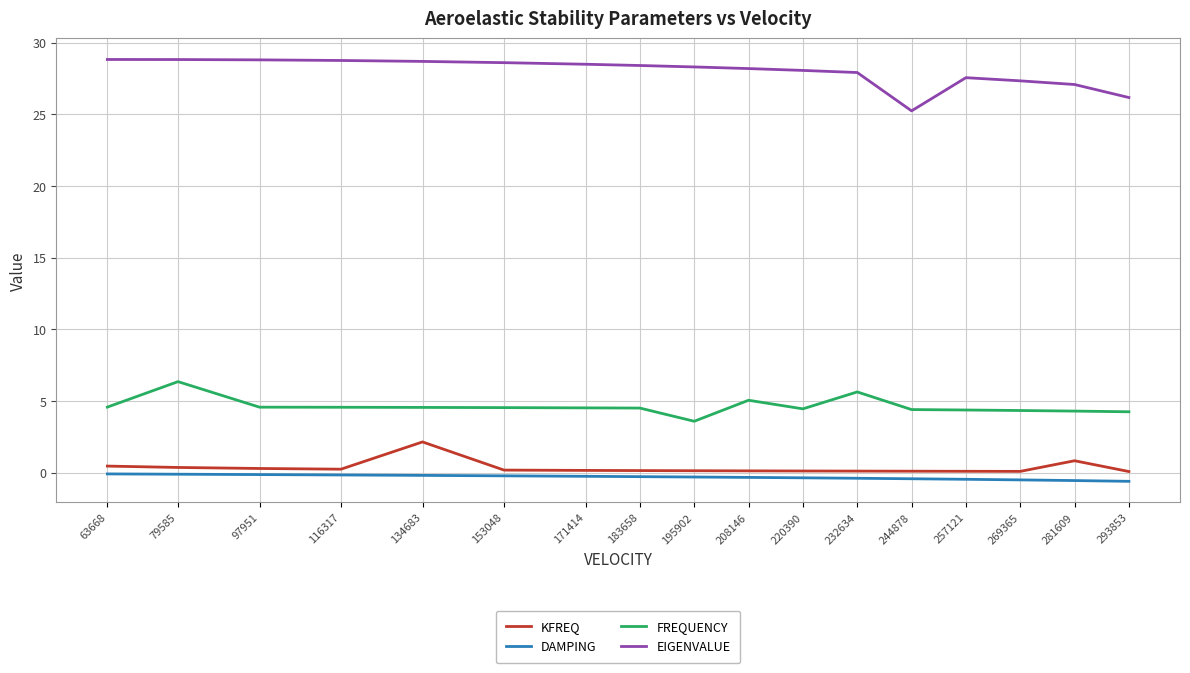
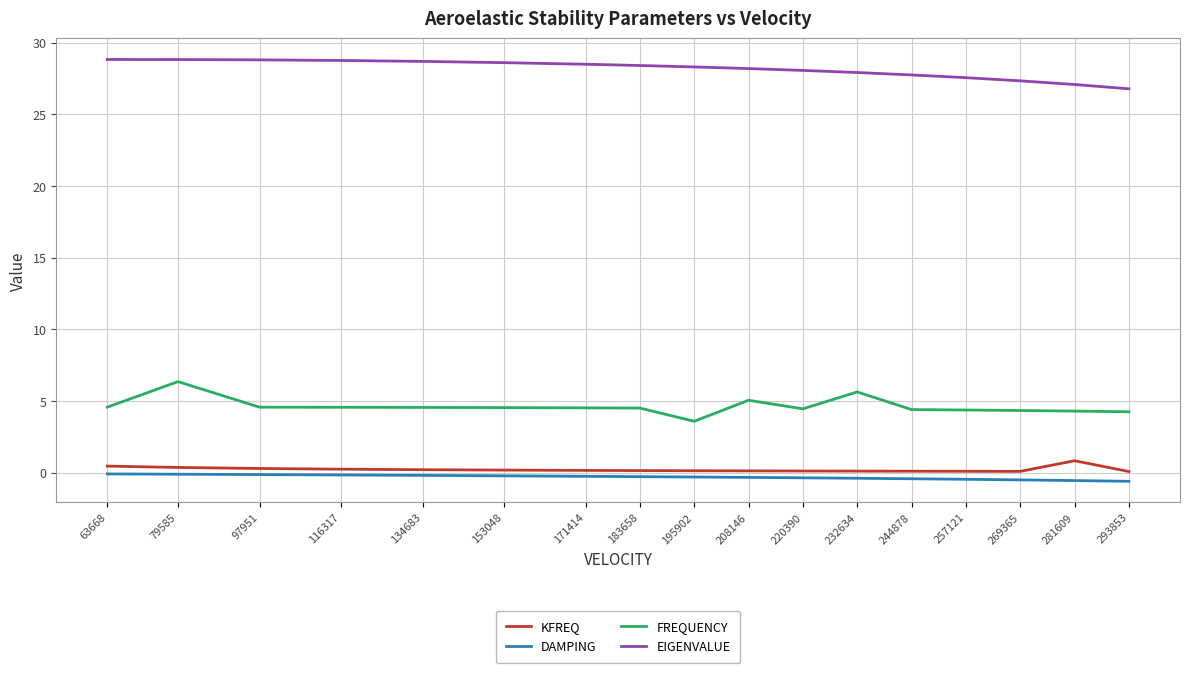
KFREQ, 134683: 2.2 -> 0.2
EIGENVALUE, 244878: 25.2 -> 27.7
EIGENVALUE, 293853: 26.2 -> 26.8
